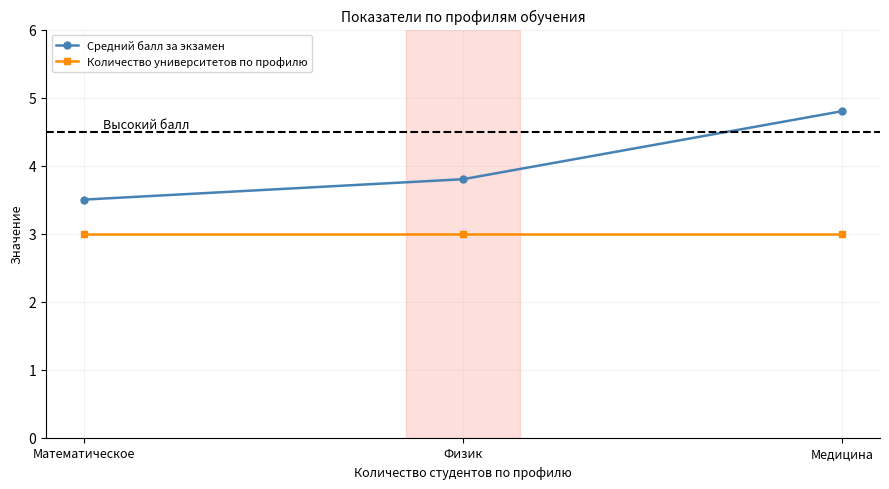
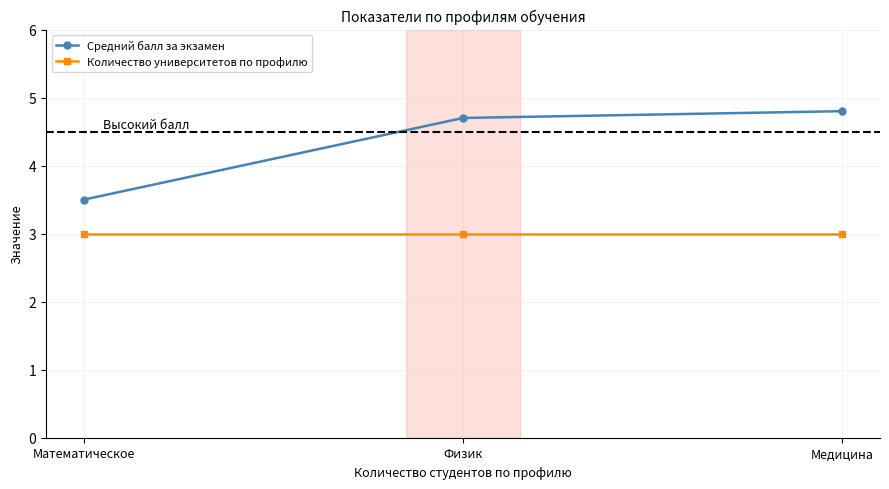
Средний балл за экзамен, Физик: 3.8 -> 4.7
